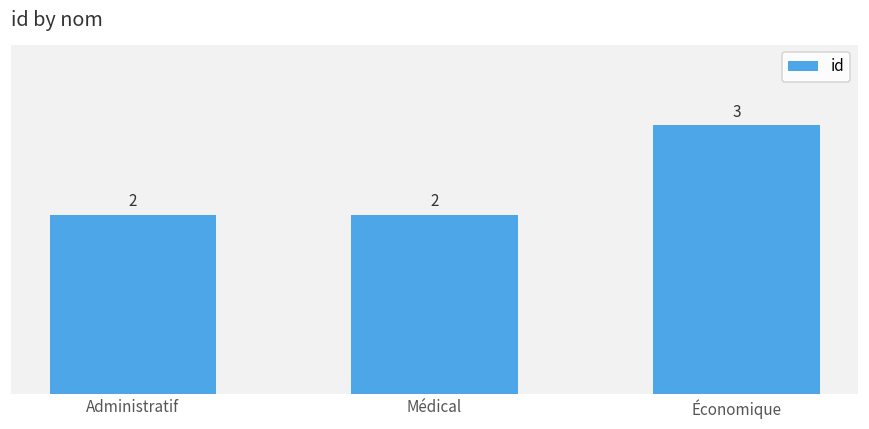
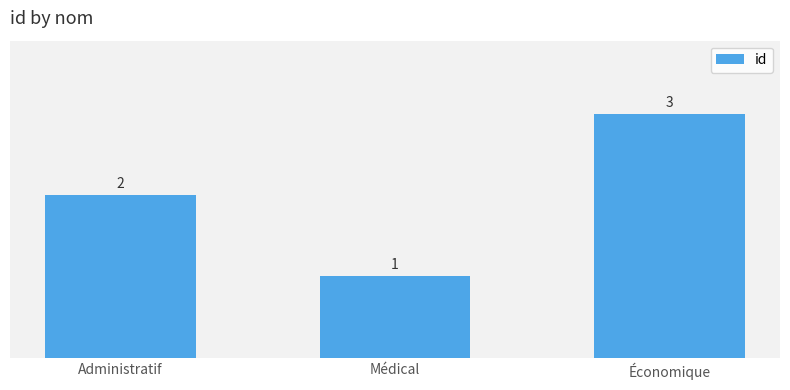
Médical: 2 -> 1
